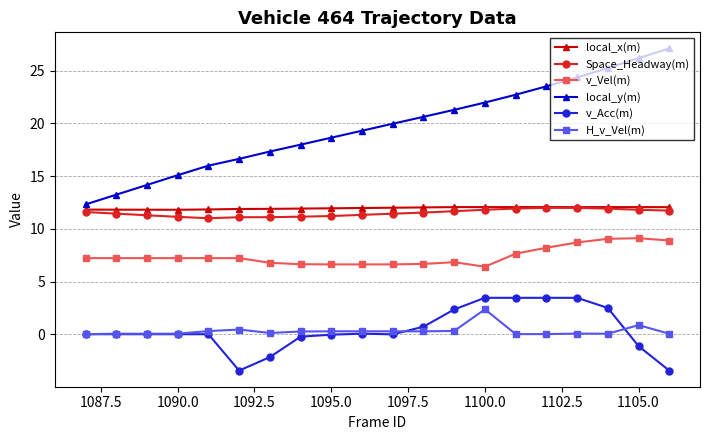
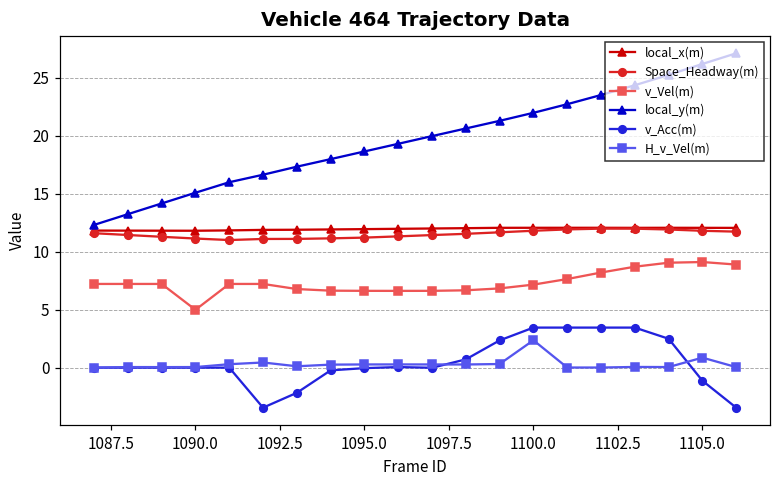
v_Vel(m), 1090.0: 7.2 -> 5.0
v_Vel(m), 1100.0: 6.4 -> 7.2
